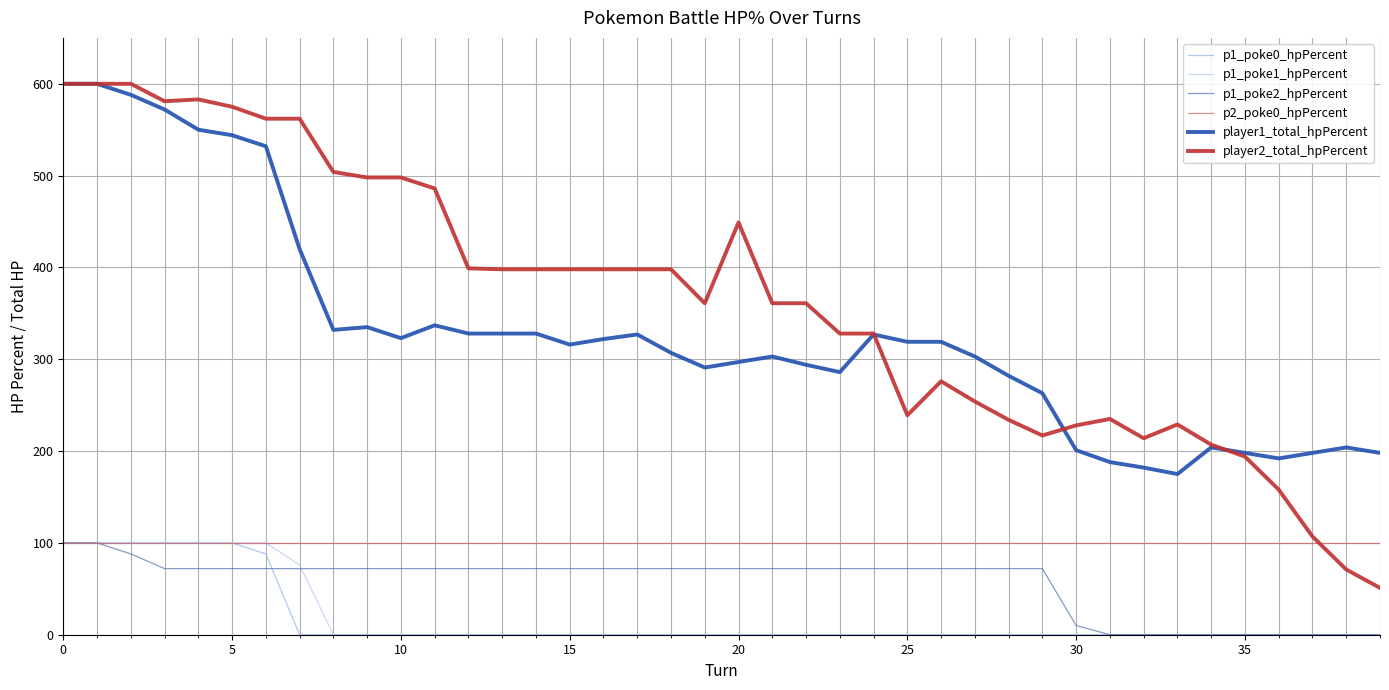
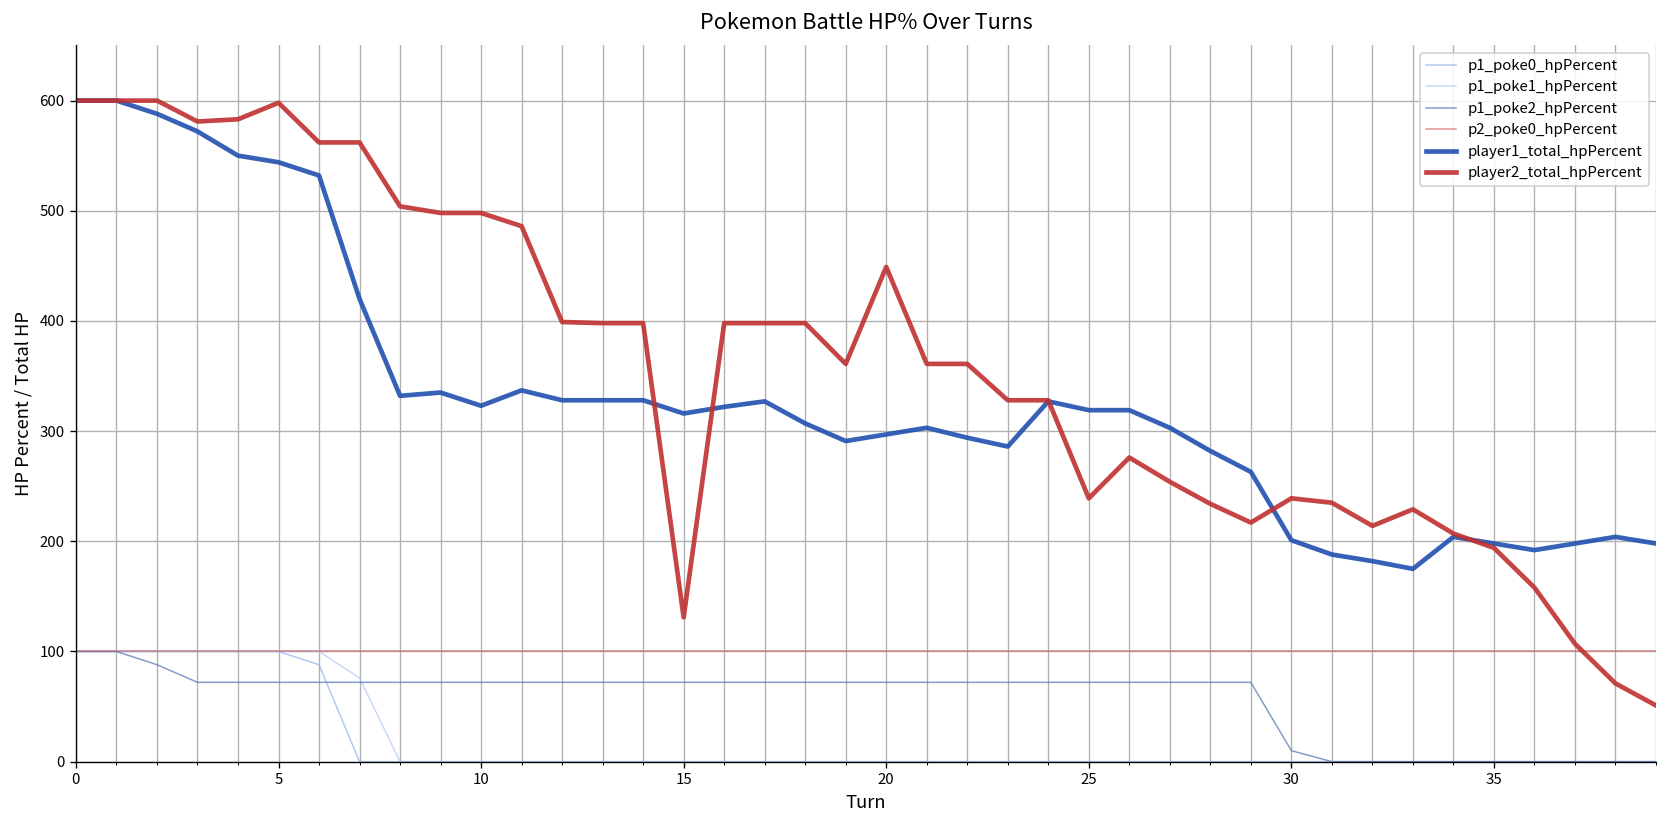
player2_total_hpPercent, 5: 580 -> 600
player2_total_hpPercent, 15: 400 -> 130
player2_total_hpPercent, 30: 230 -> 240
